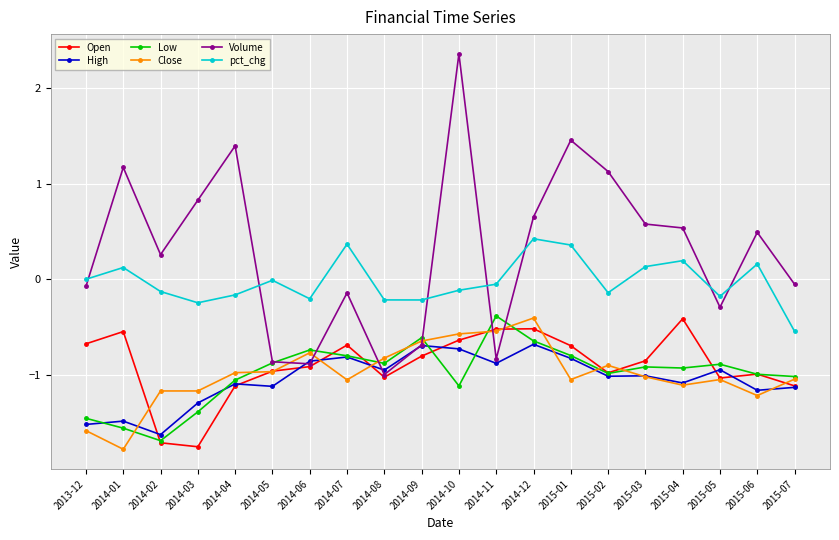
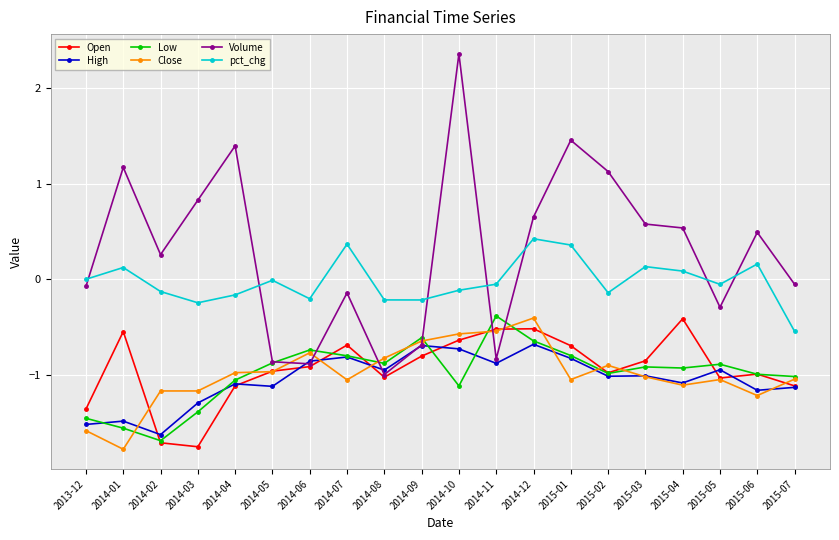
Open, 2013-12: -0.7 -> -1.4
pct_chg, 2015-04: 0.2 -> 0.1
pct_chg, 2015-05: -0.2 -> -0.1
